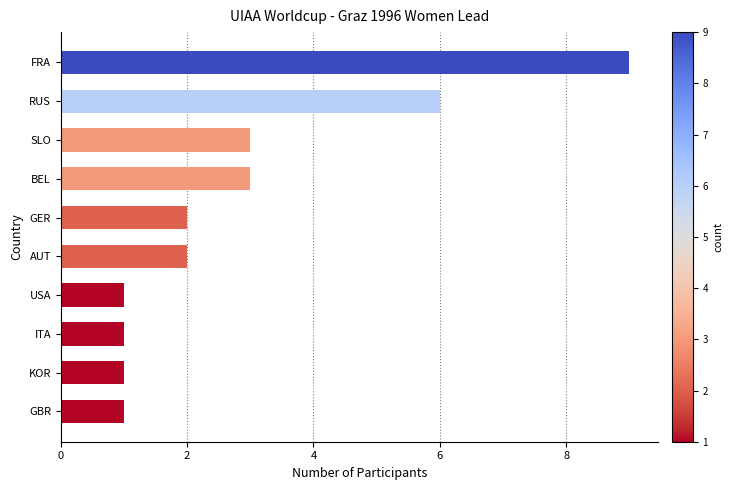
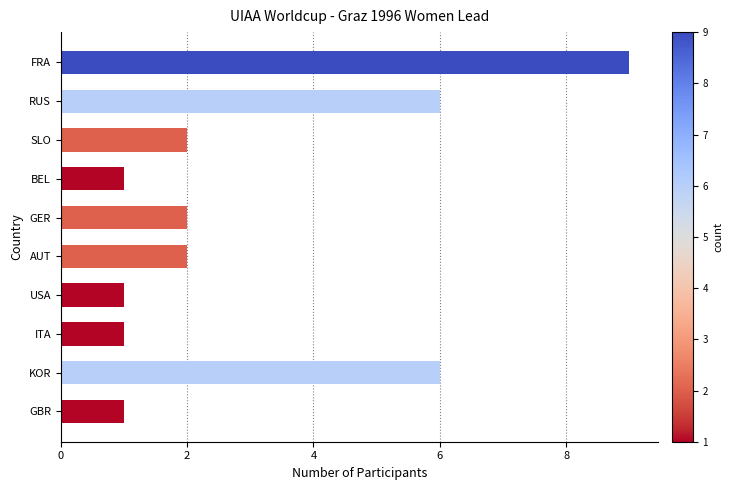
SLO: 3 -> 2
BEL: 3 -> 1
KOR: 1 -> 6
